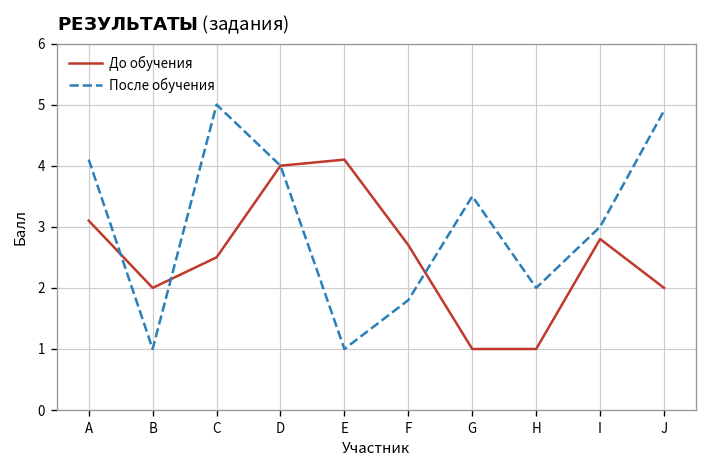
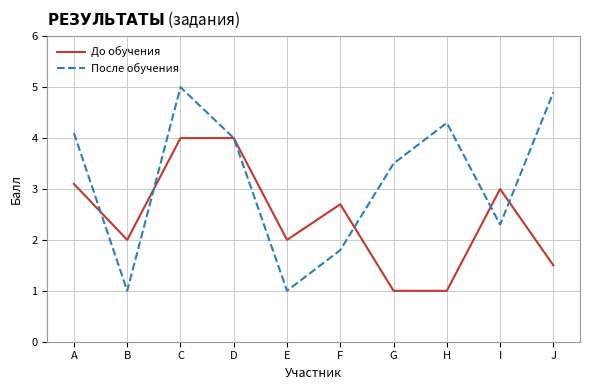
До обучения, C: 2.5 -> 4.0
До обучения, E: 4.1 -> 2.0
После обучения, H: 2.0 -> 4.3
До обучения, I: 2.8 -> 3.0
После обучения, I: 3.0 -> 2.3
До обучения, J: 2.0 -> 1.5
